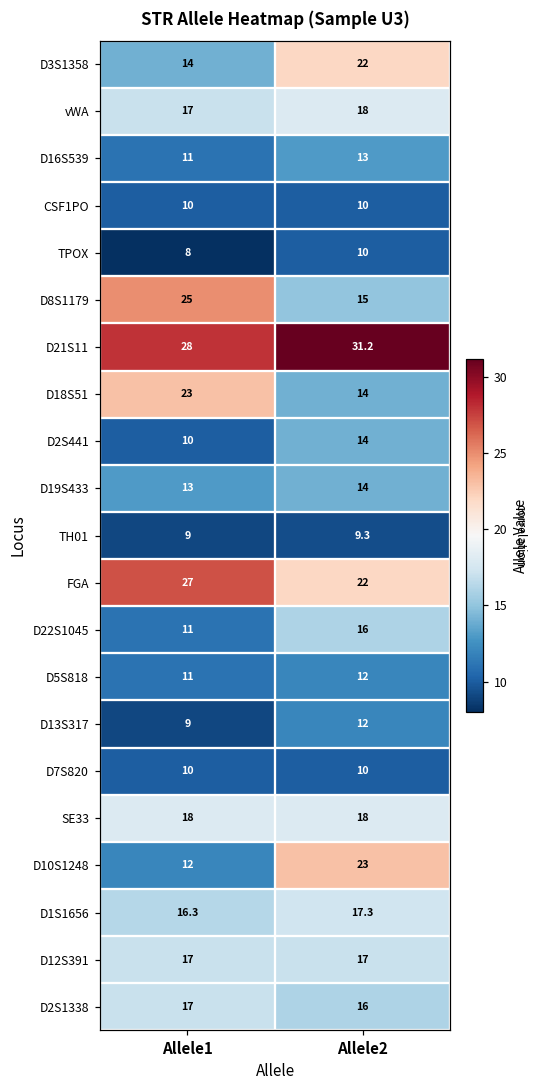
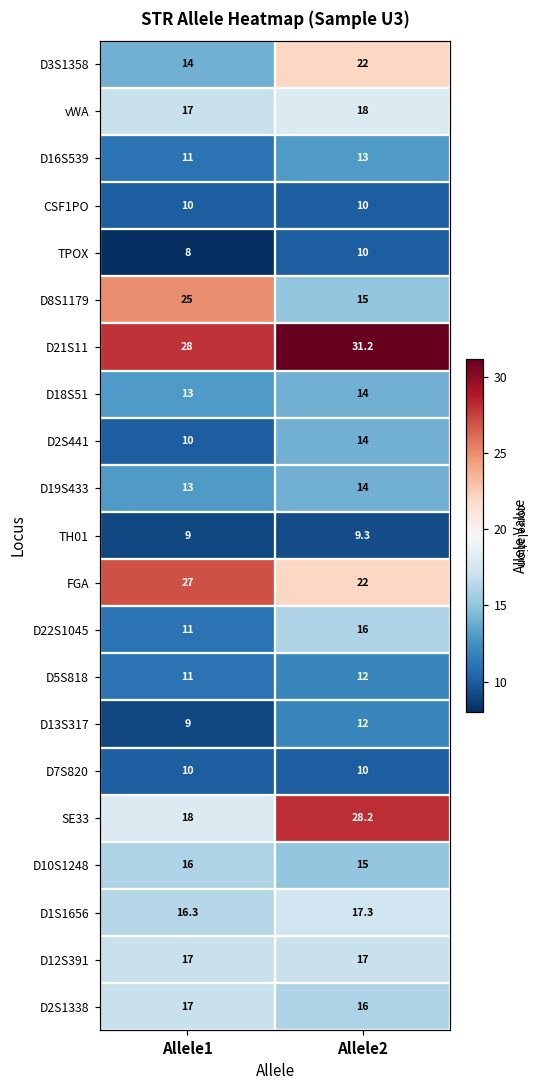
D18S51, Allele1: 23 -> 13
SE33, Allele2: 18 -> 28.2
D10S1248, Allele1: 12 -> 16
D10S1248, Allele2: 23 -> 15
